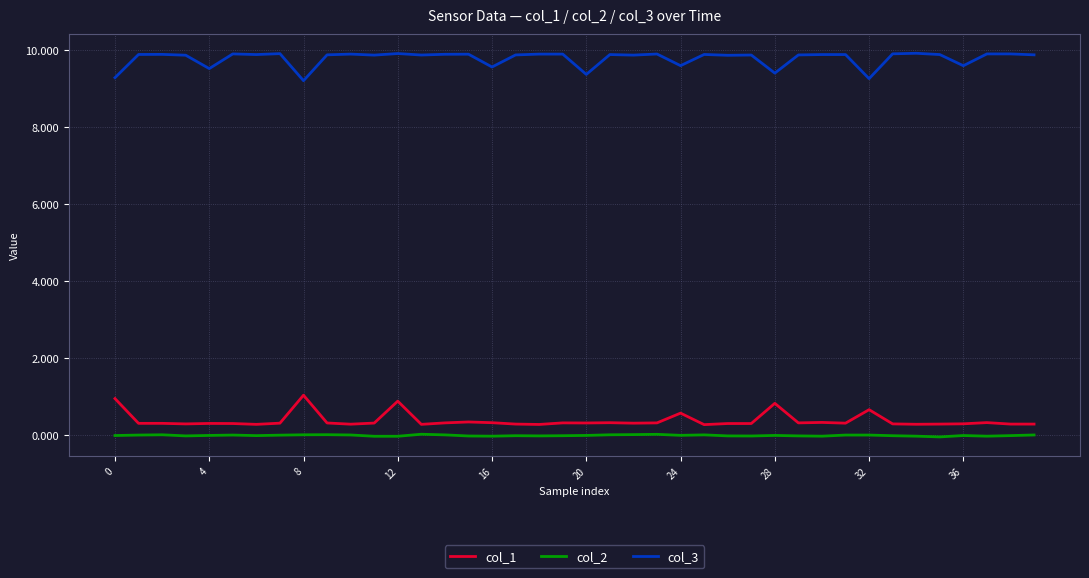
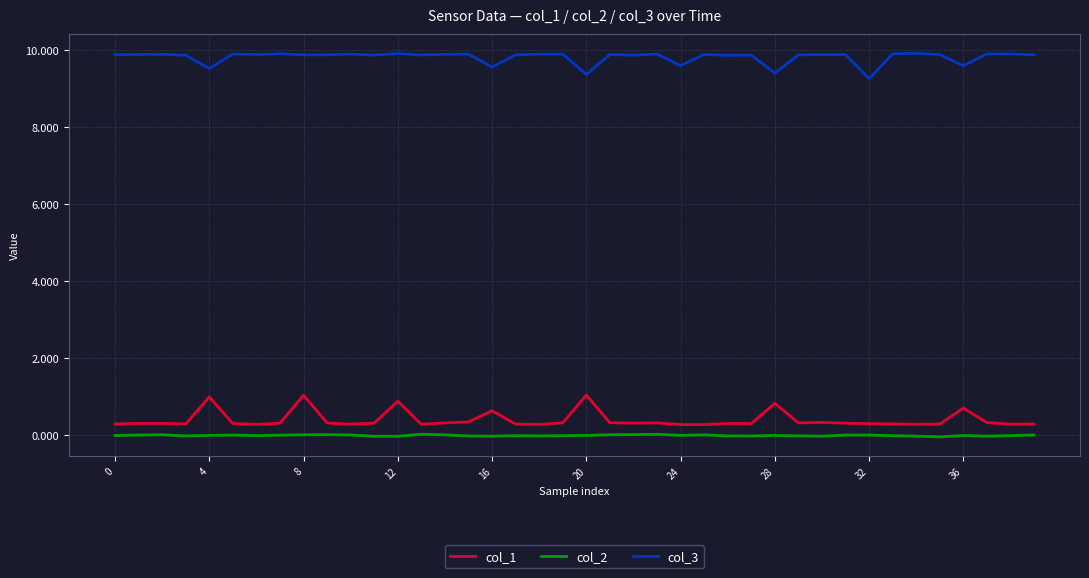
col_1, 0: 0.9 -> 0.3
col_3, 0: 9.3 -> 9.9
col_1, 4: 0.3 -> 1.0
col_3, 8: 9.2 -> 9.9
col_1, 16: 0.3 -> 0.6
col_1, 20: 0.3 -> 1.0
col_1, 24: 0.6 -> 0.3
col_1, 32: 0.7 -> 0.3
col_1, 36: 0.3 -> 0.7
